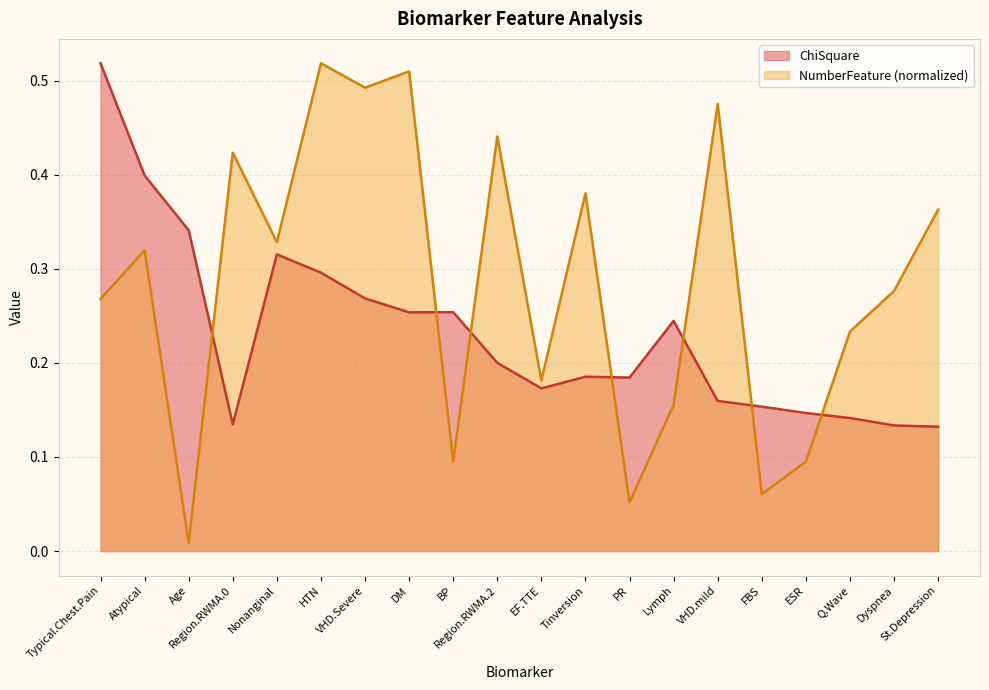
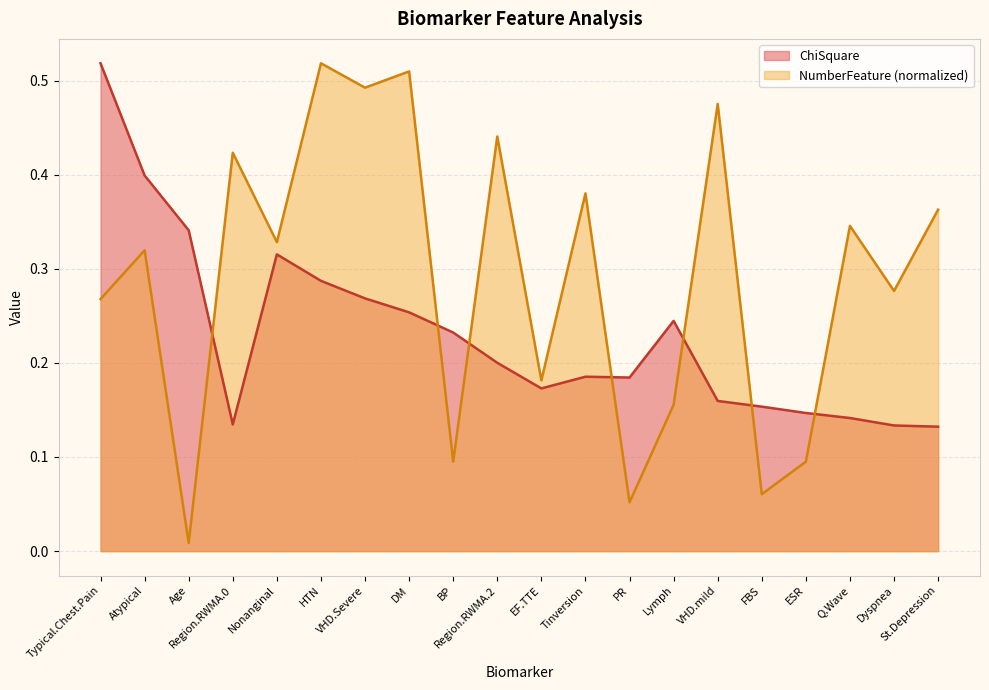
ChiSquare, HTN: 0.30 -> 0.29
ChiSquare, BP: 0.25 -> 0.23
NumberFeature (normalized), Q.Wave: 0.23 -> 0.35
